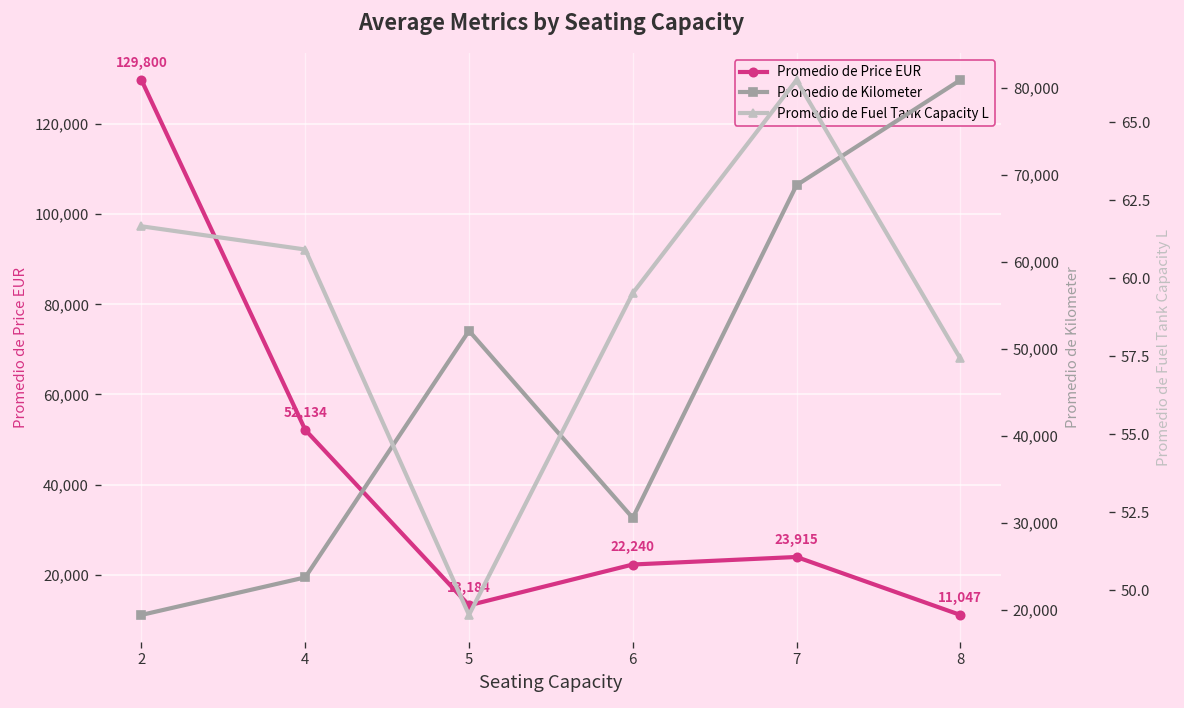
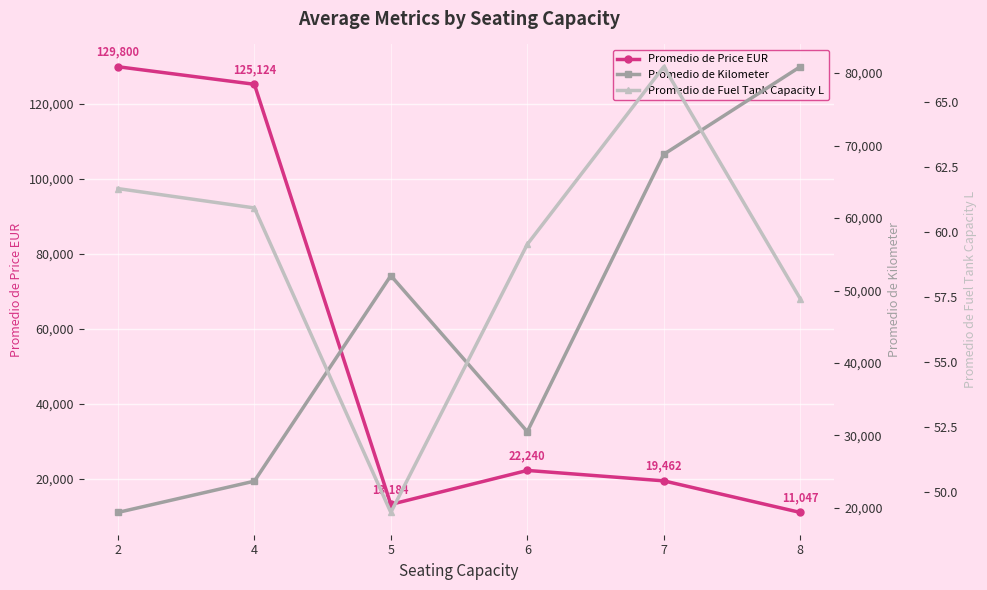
Promedio de Price EUR, 4: 52,134 -> 125,124
Promedio de Price EUR, 7: 23,915 -> 19,462
